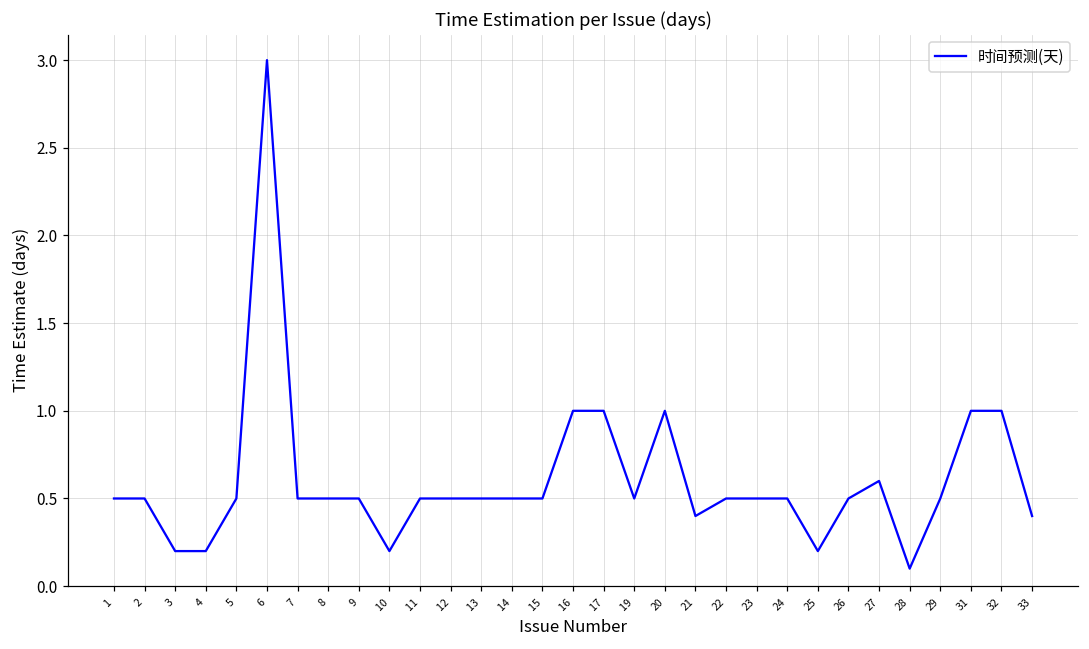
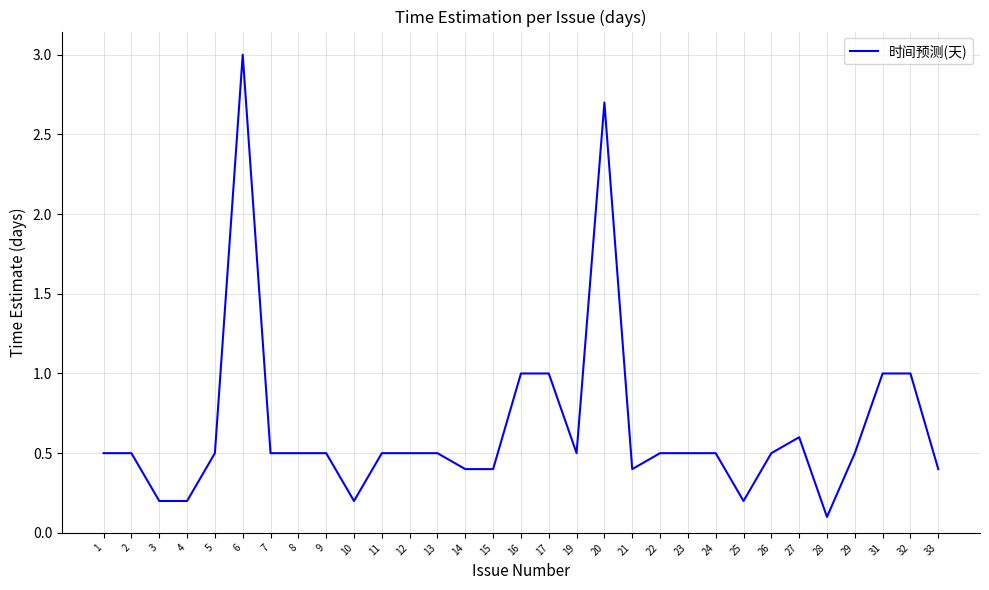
14: 0.5 -> 0.4
15: 0.5 -> 0.4
20: 1.0 -> 2.7
